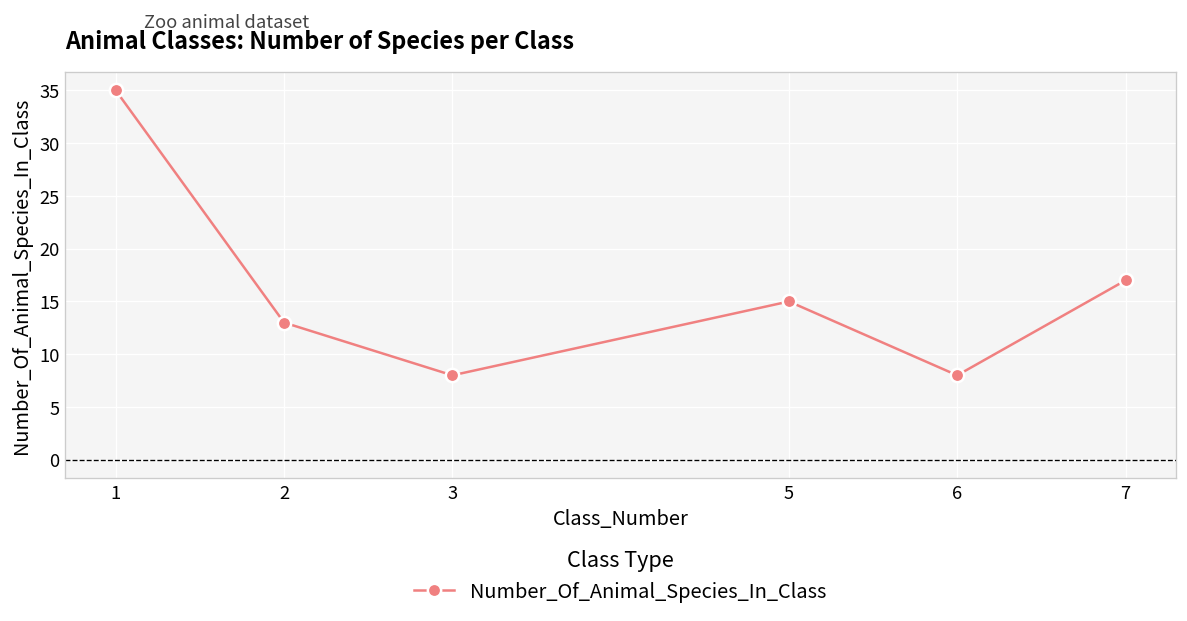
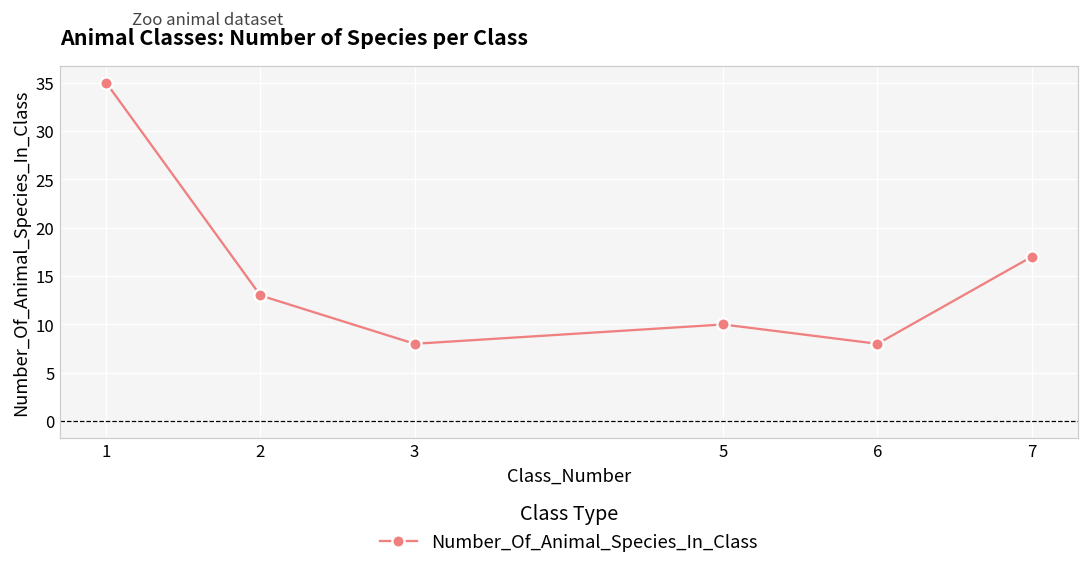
5: 15 -> 10
